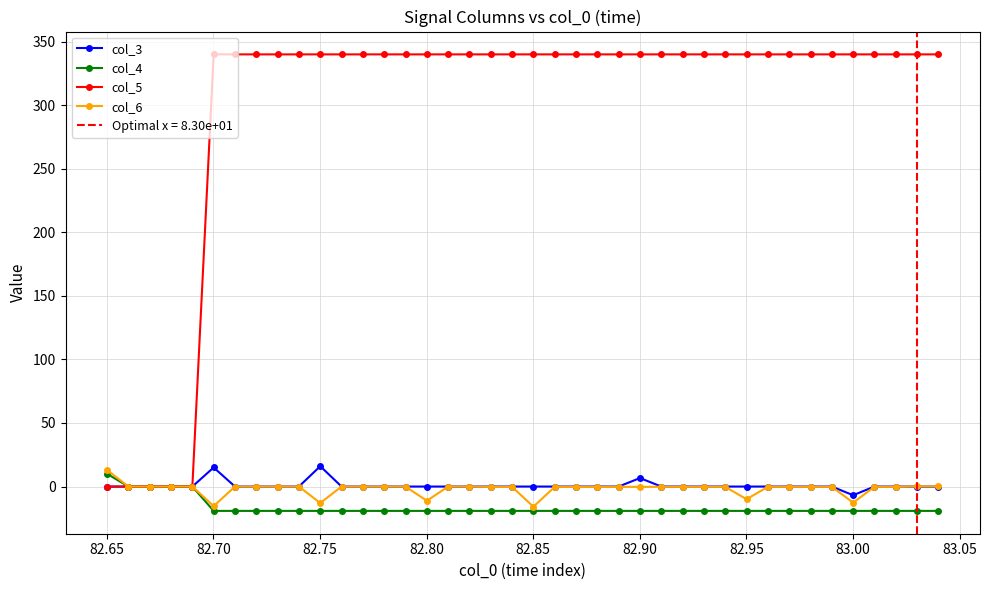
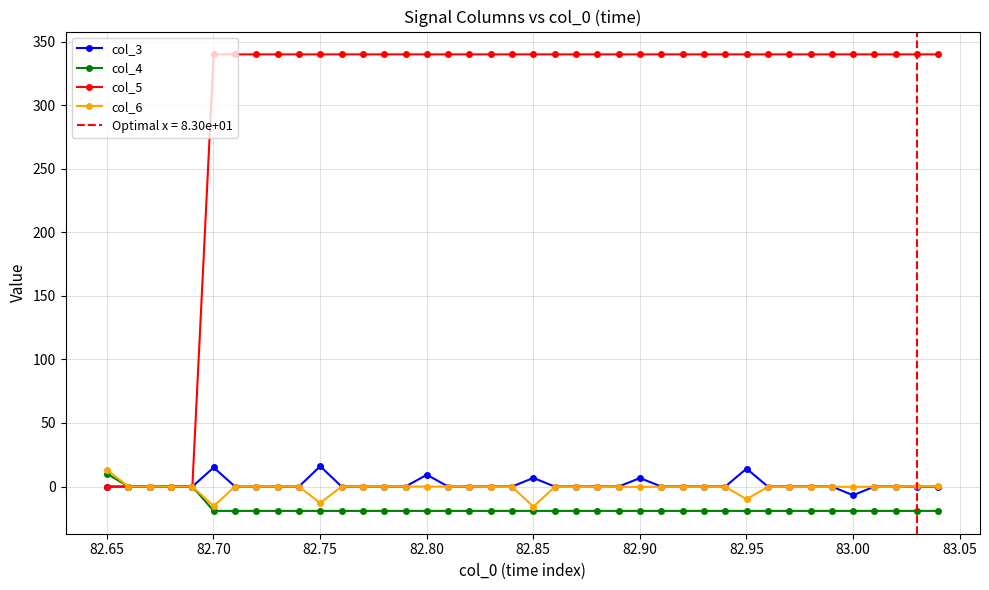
col_3, 82.80: 0 -> 9
col_6, 82.80: -11 -> 0
col_3, 82.85: 0 -> 7
col_3, 82.95: 0 -> 14
col_6, 83.00: -13 -> 0
